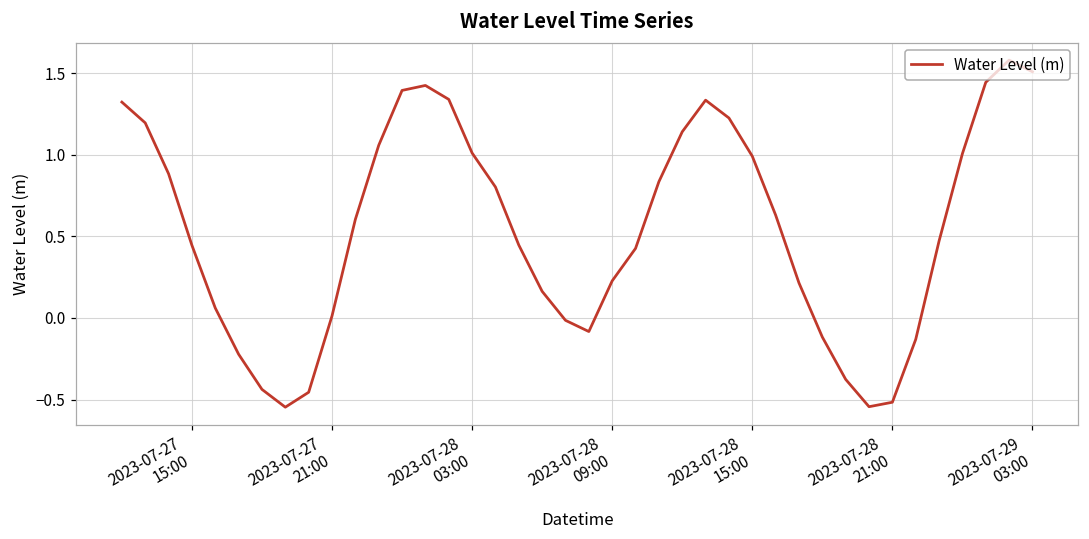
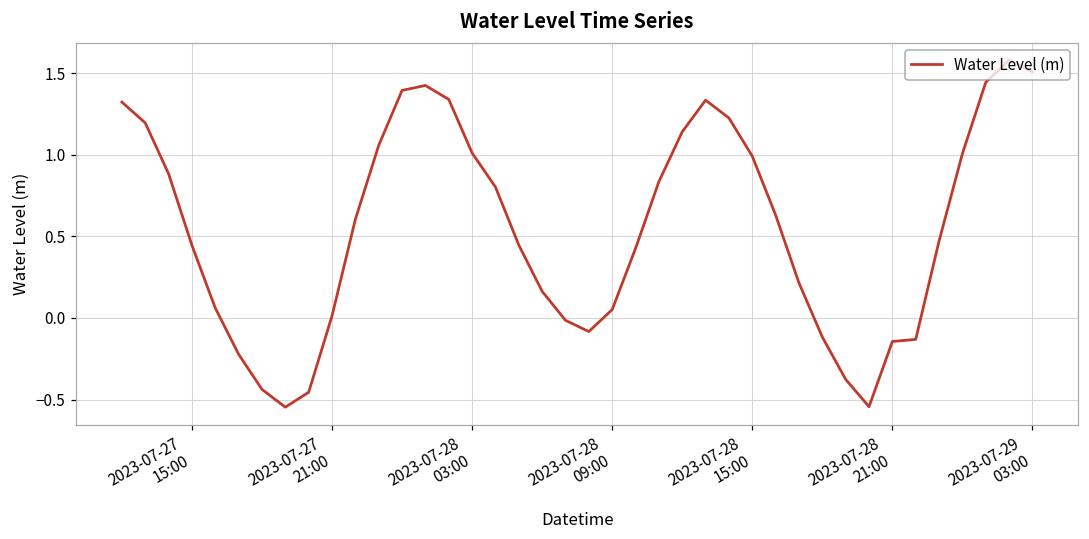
2023-07-28 09:00: 0.23 -> 0.05
2023-07-28 21:00: -0.52 -> -0.14
